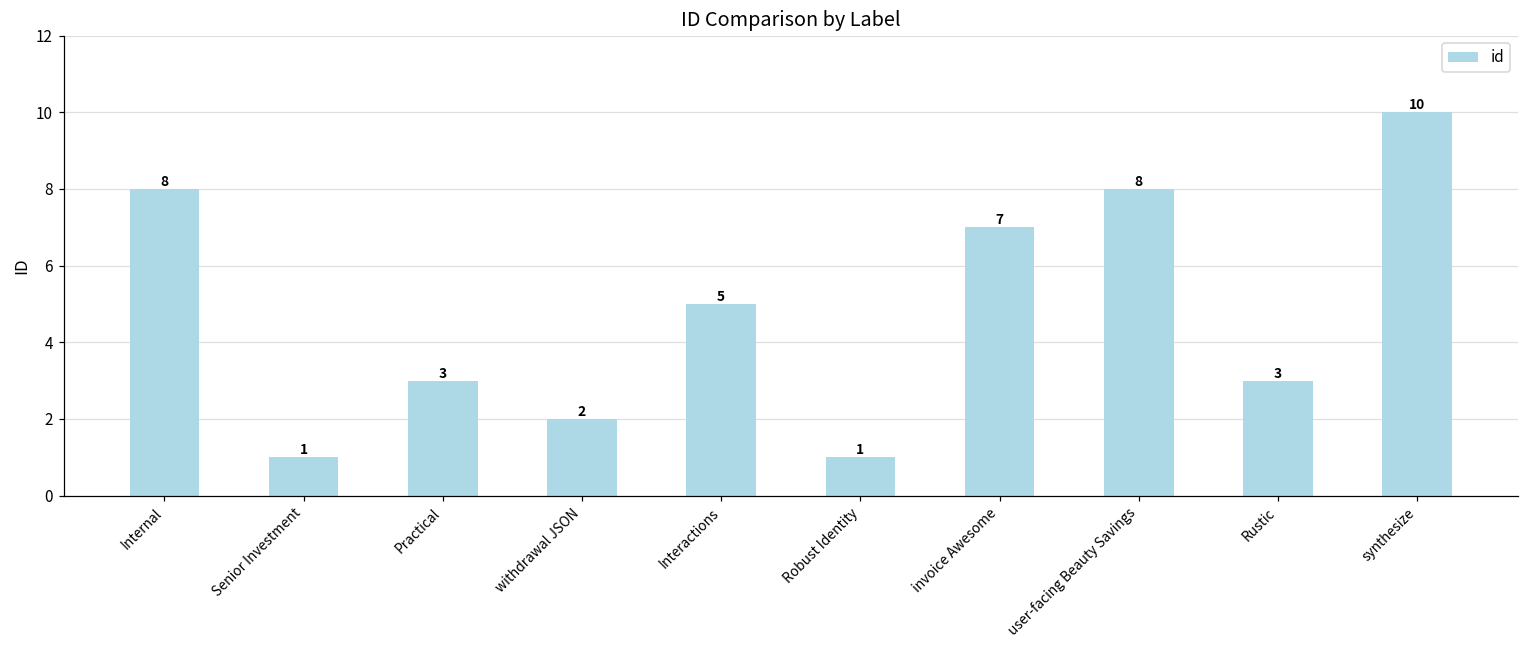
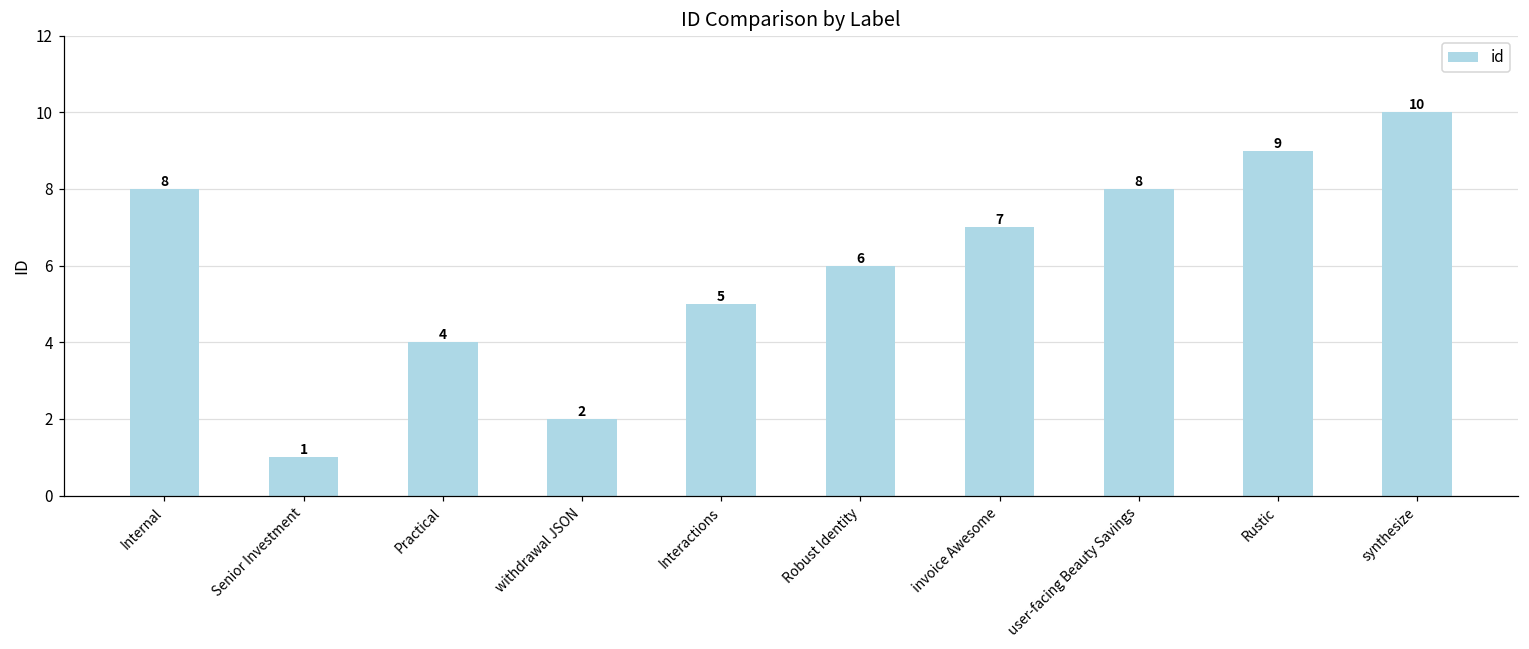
Practical: 3 -> 4
Robust Identity: 1 -> 6
Rustic: 3 -> 9
